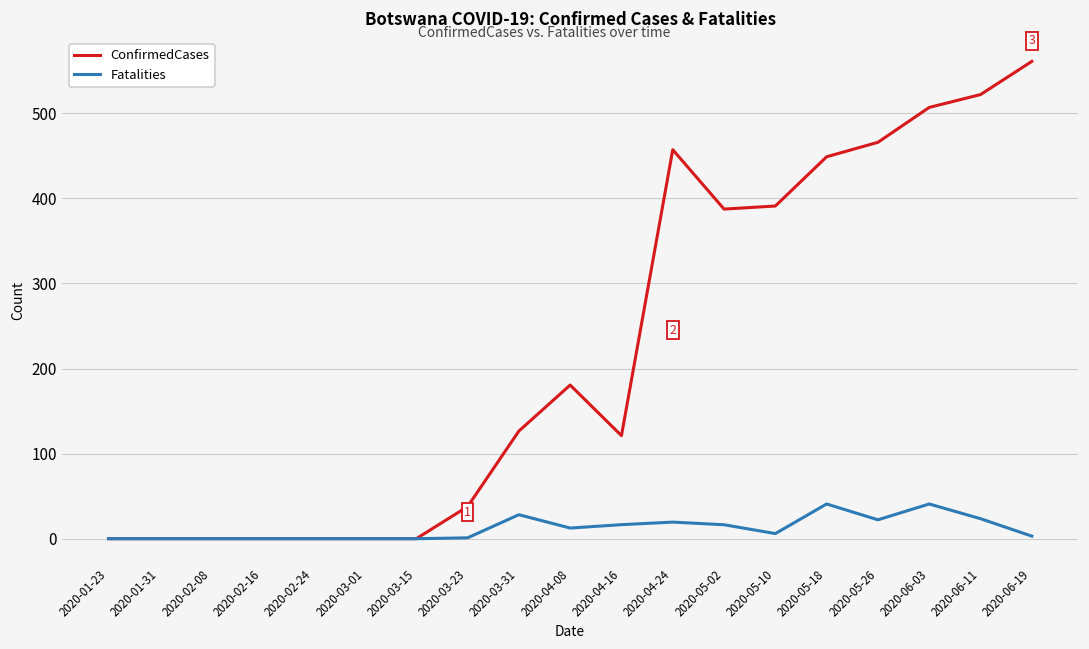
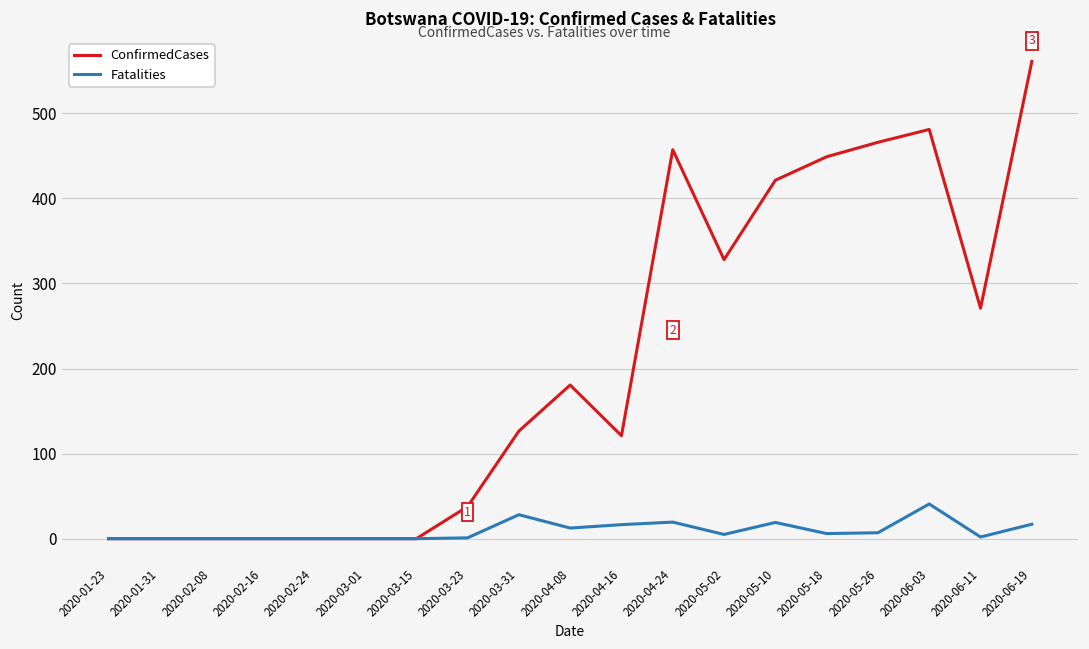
ConfirmedCases, 2020-05-02: 390 -> 330
Fatalities, 2020-05-02: 20 -> 10
ConfirmedCases, 2020-05-10: 390 -> 420
Fatalities, 2020-05-10: 10 -> 20
Fatalities, 2020-05-18: 40 -> 10
Fatalities, 2020-05-26: 20 -> 10
ConfirmedCases, 2020-06-03: 510 -> 480
ConfirmedCases, 2020-06-11: 520 -> 270
Fatalities, 2020-06-11: 20 -> 0
Fatalities, 2020-06-19: 0 -> 20
